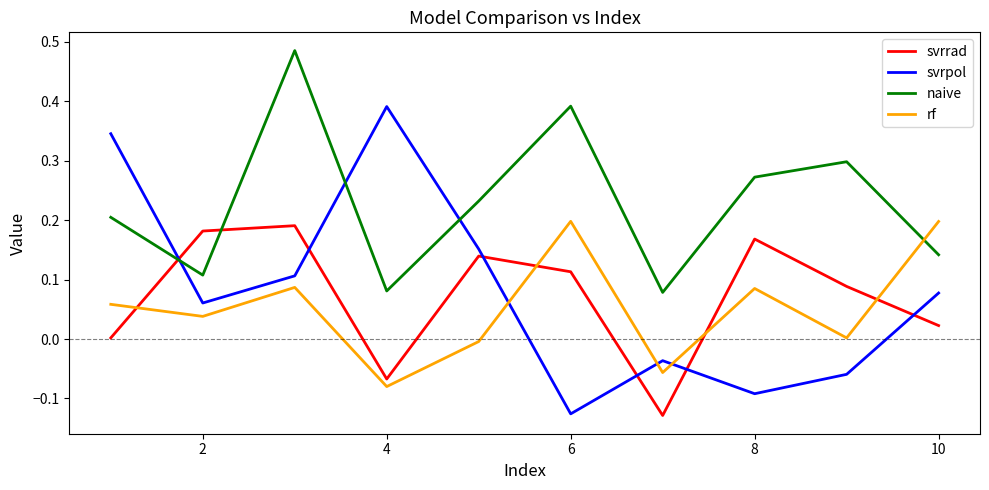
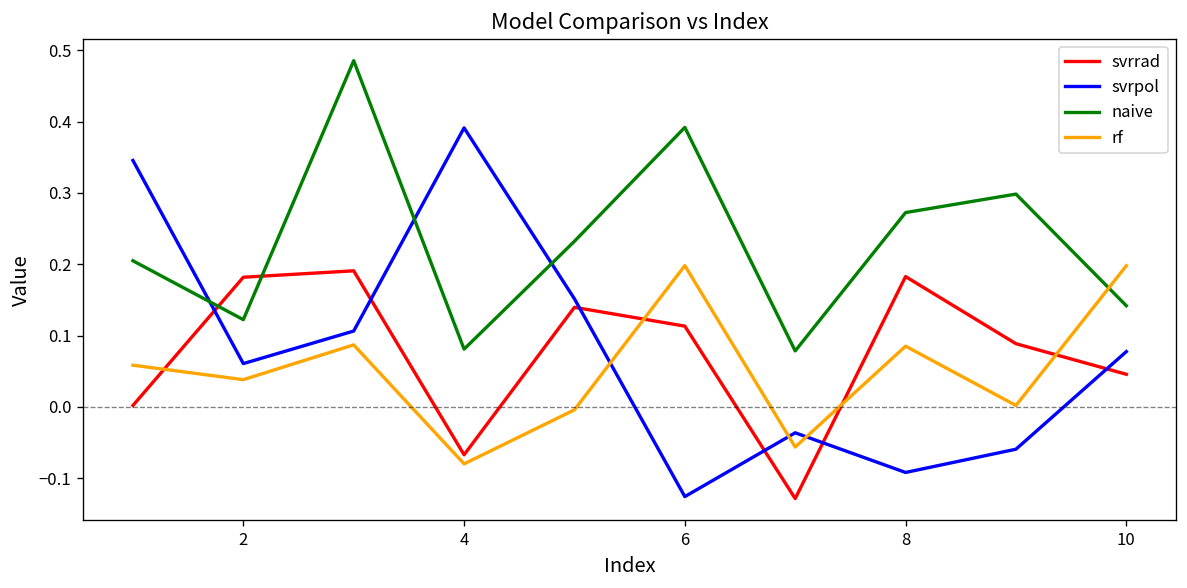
naive, 2: 0.11 -> 0.12
svrrad, 8: 0.17 -> 0.18
svrrad, 10: 0.02 -> 0.05
